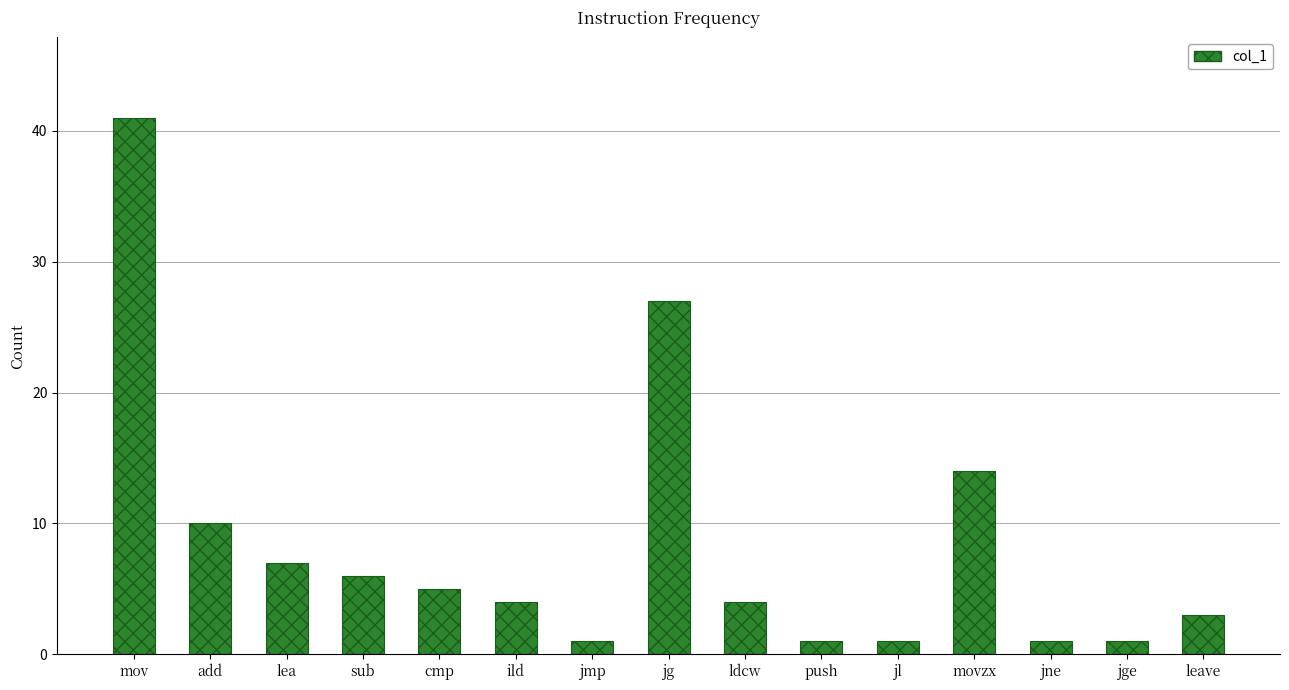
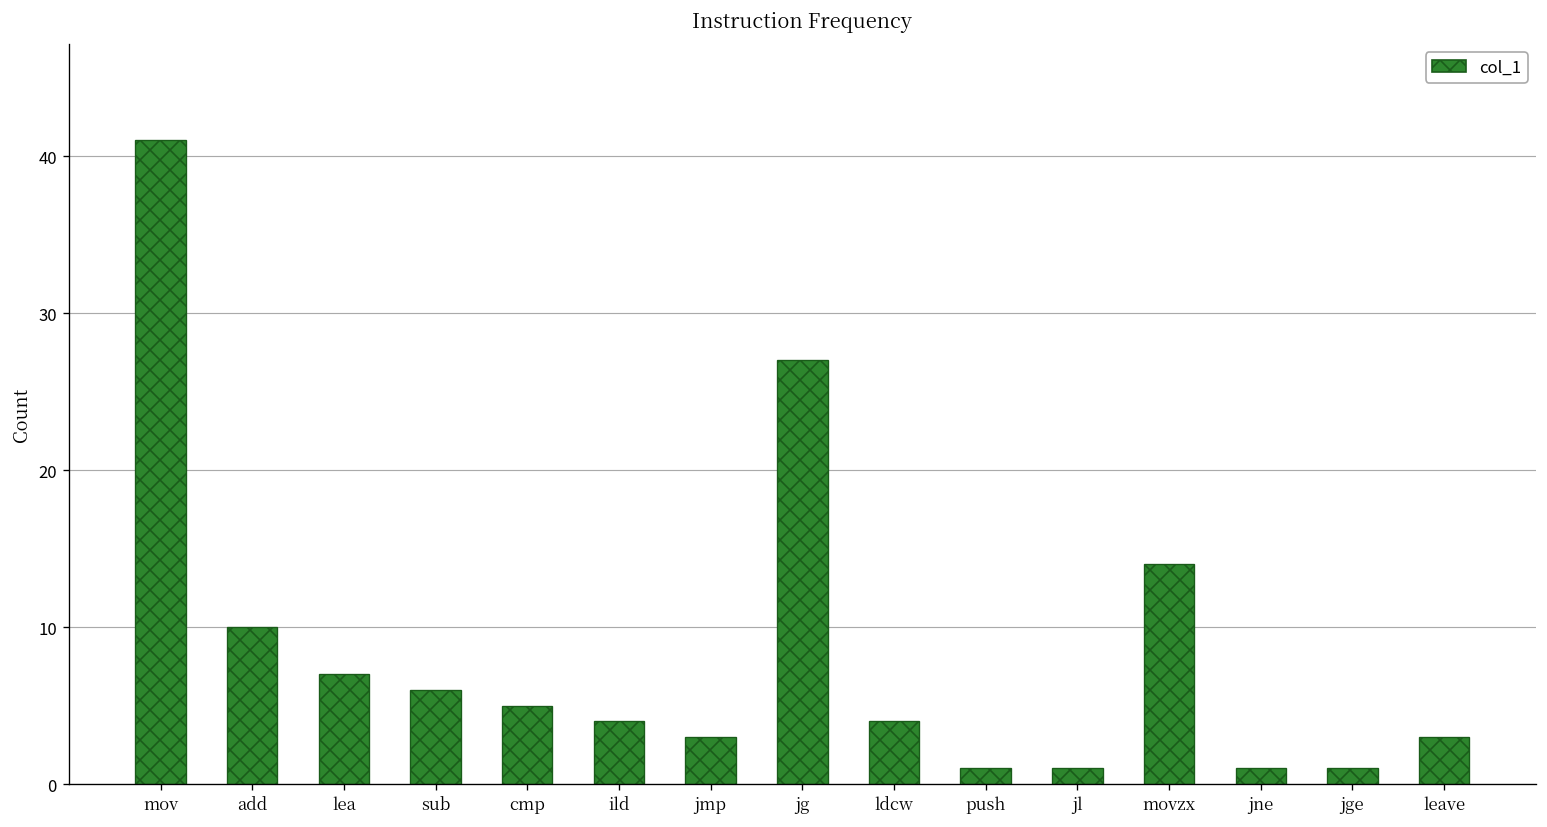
jmp: 1 -> 3
